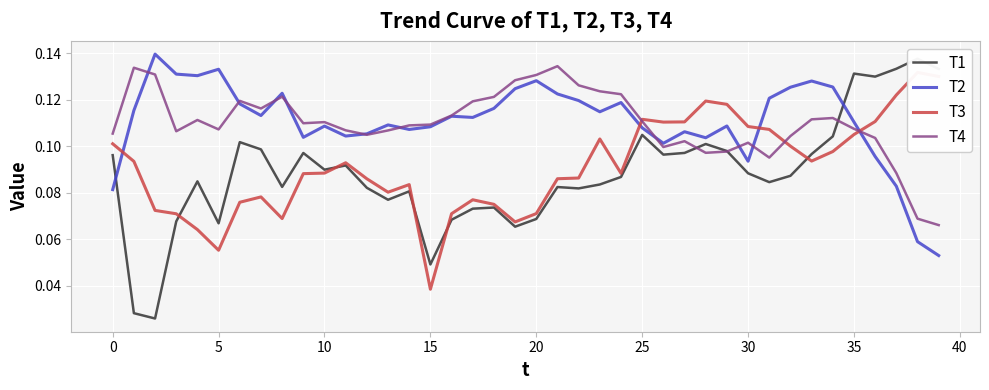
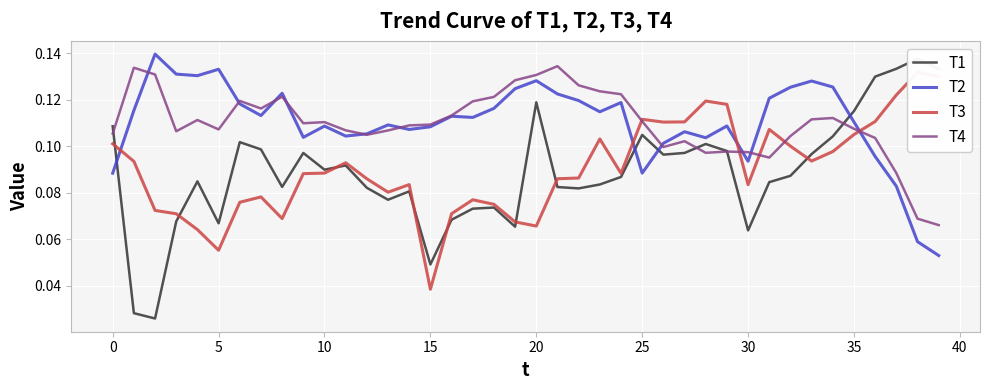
T1, 0: 0.096 -> 0.109
T2, 0: 0.081 -> 0.088
T1, 20: 0.069 -> 0.119
T3, 20: 0.071 -> 0.066
T2, 25: 0.108 -> 0.088
T1, 30: 0.088 -> 0.064
T3, 30: 0.108 -> 0.083
T4, 30: 0.101 -> 0.097
T1, 35: 0.131 -> 0.115
